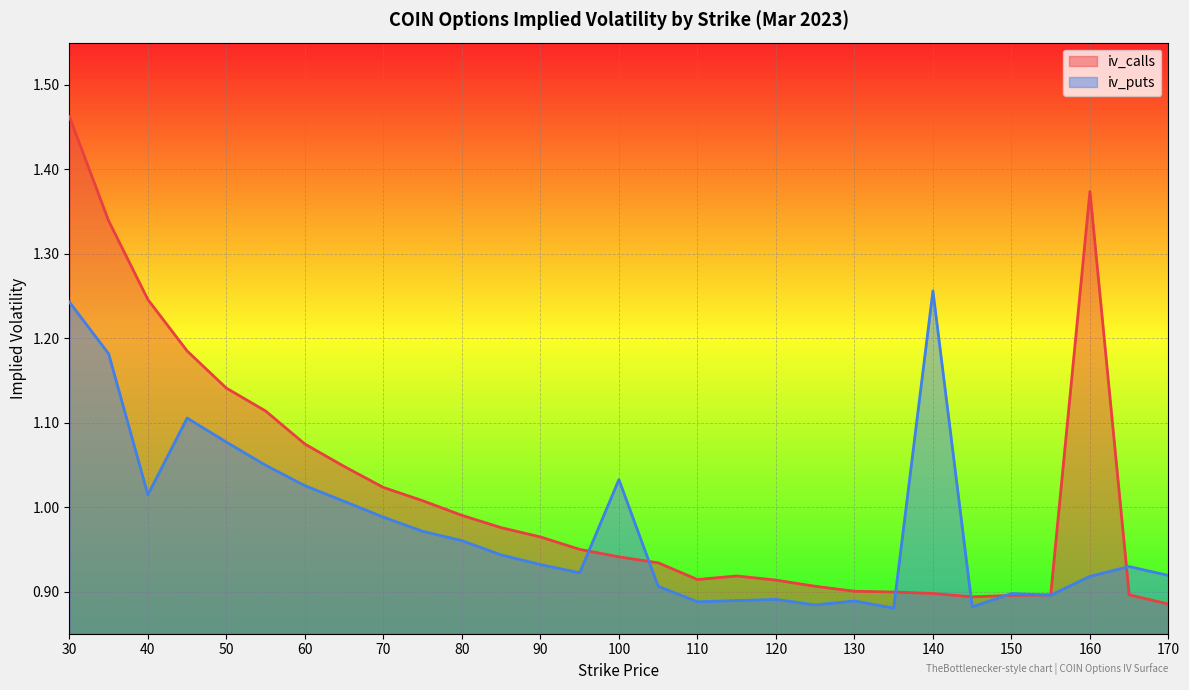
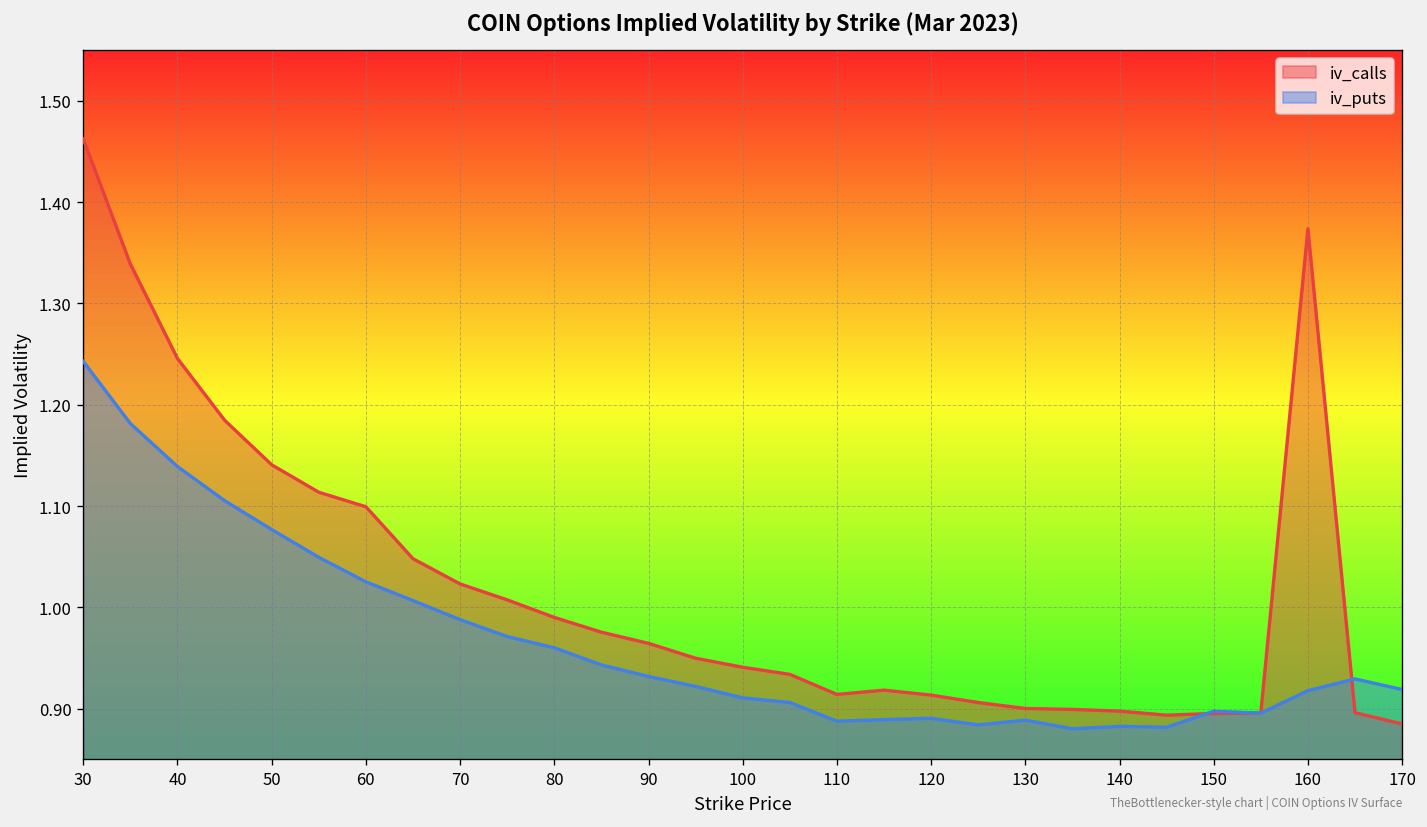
iv_puts, 40: 1.01 -> 1.14
iv_calls, 60: 1.07 -> 1.10
iv_puts, 100: 1.03 -> 0.91
iv_puts, 140: 1.26 -> 0.88
